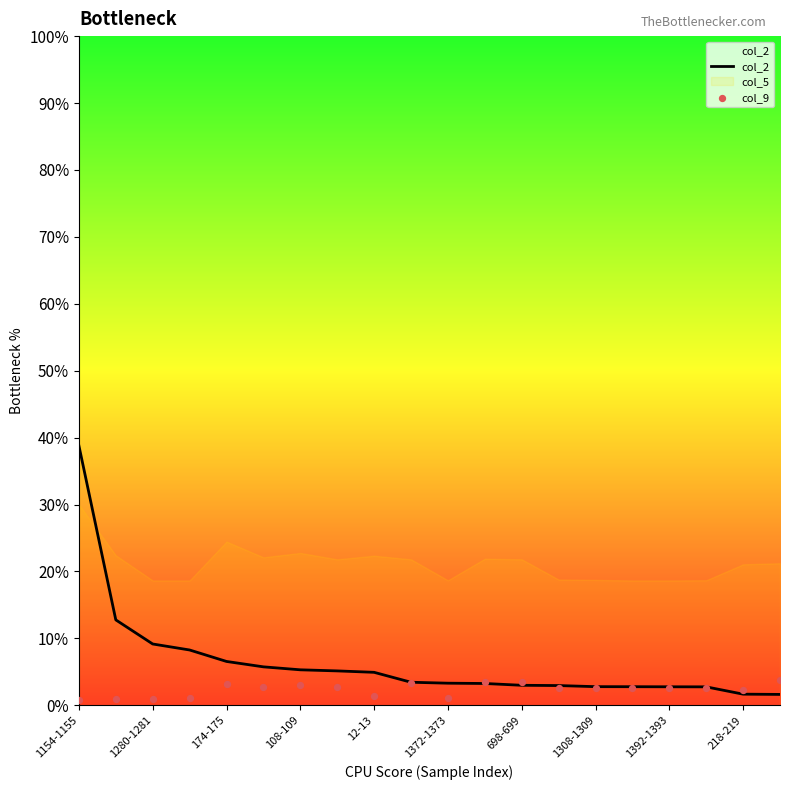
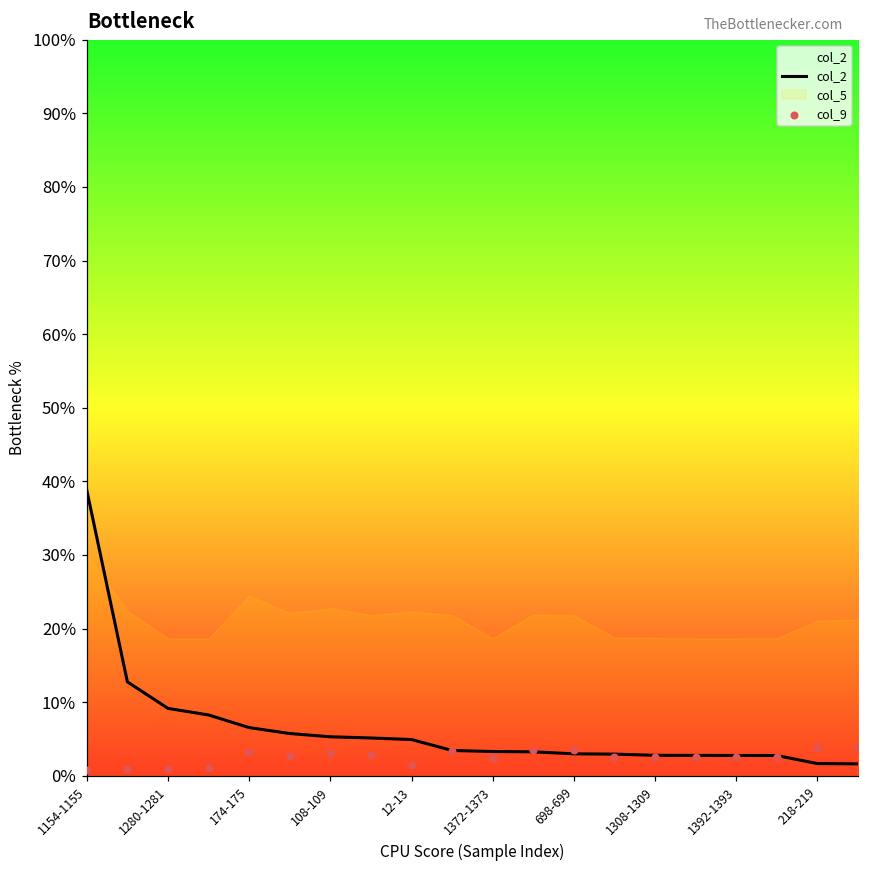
col_9, 1372-1373: 1% -> 2%
col_9, 218-219: 2% -> 4%
